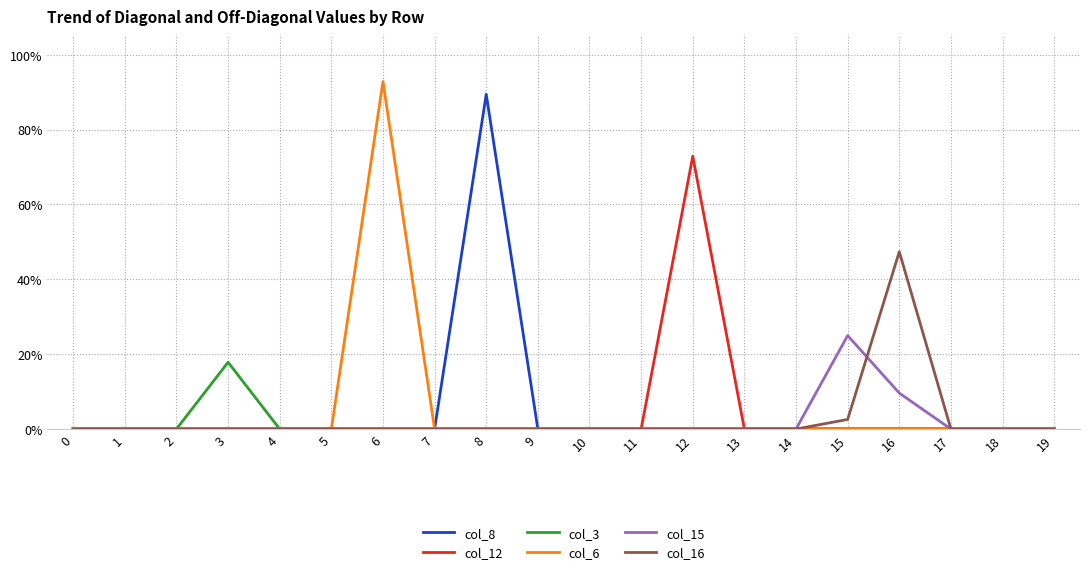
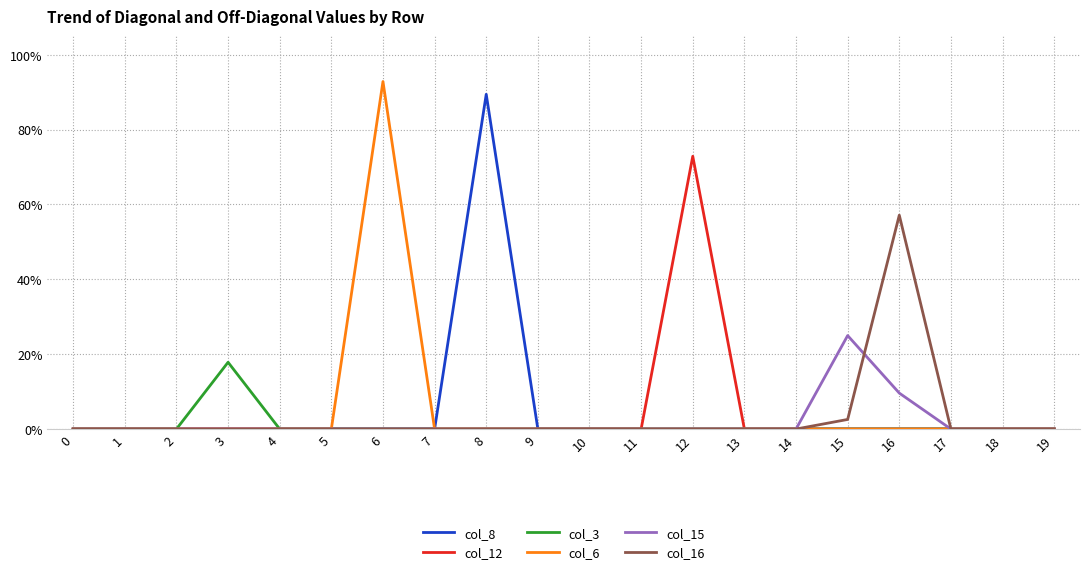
col_16, 16: 47% -> 57%
